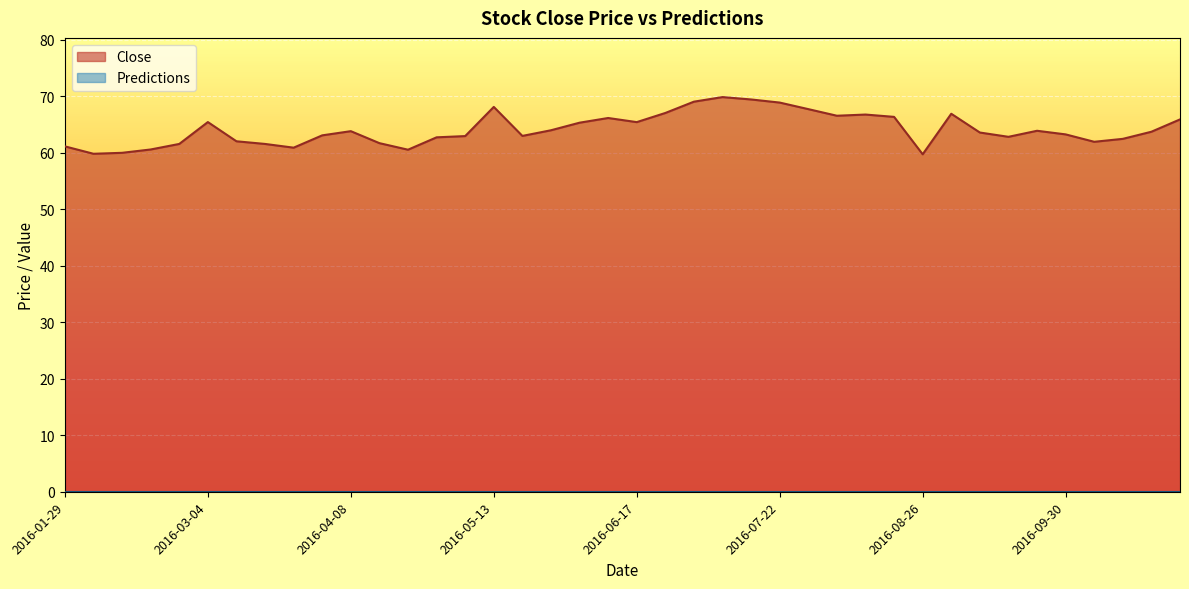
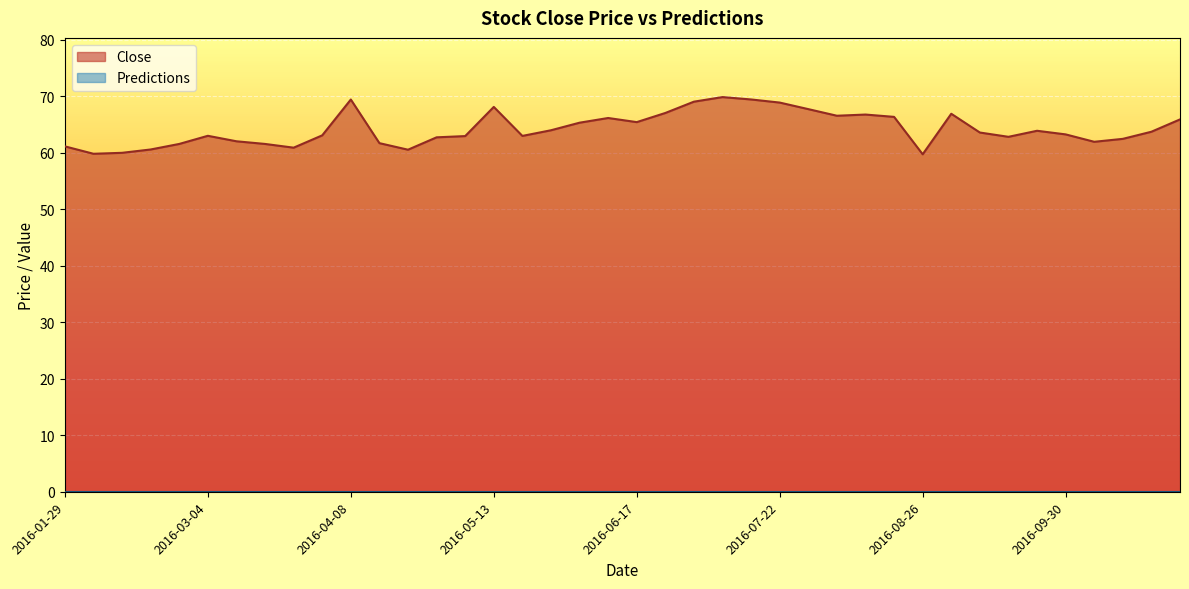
Close, 2016-03-04: 65 -> 63
Close, 2016-04-08: 64 -> 69
